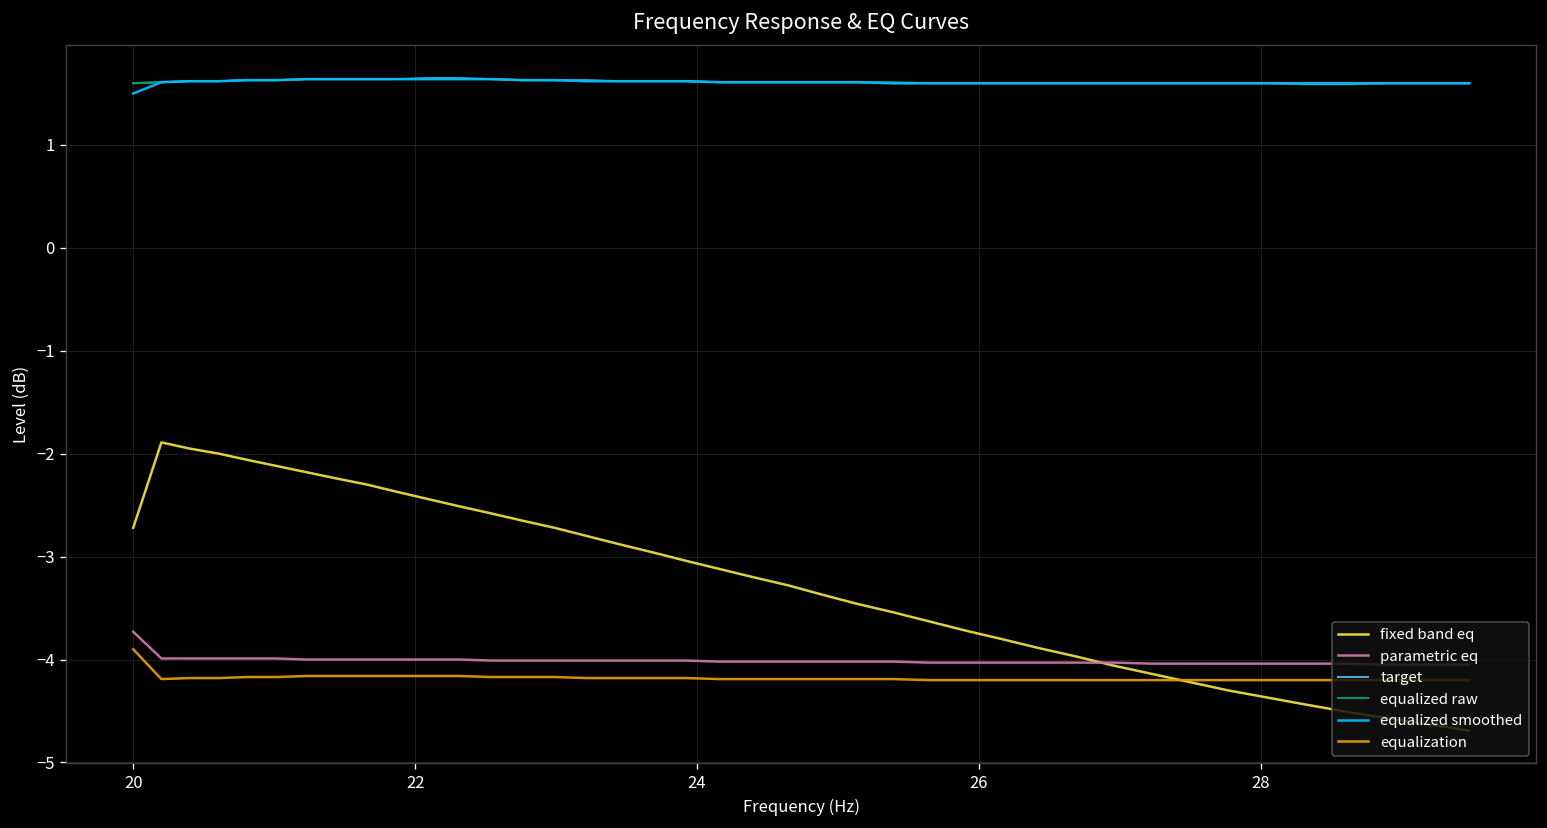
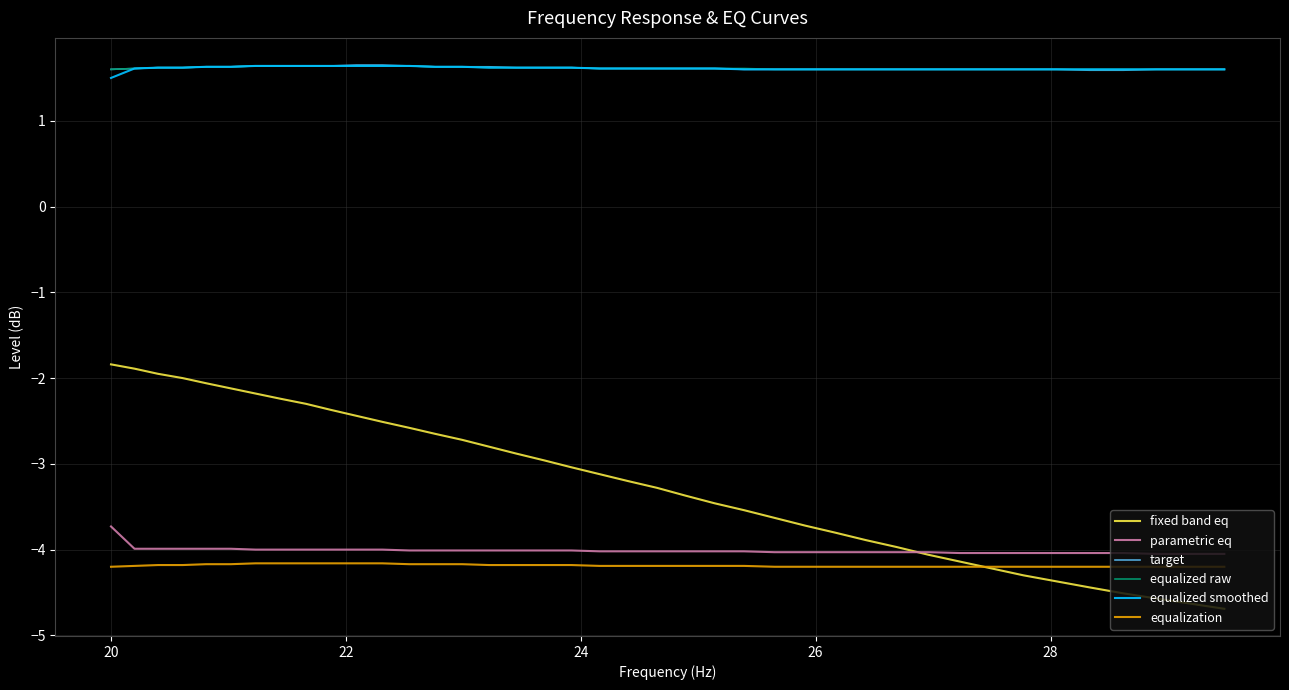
fixed band eq, 20: -2.7 -> -1.8
equalization, 20: -3.9 -> -4.2
